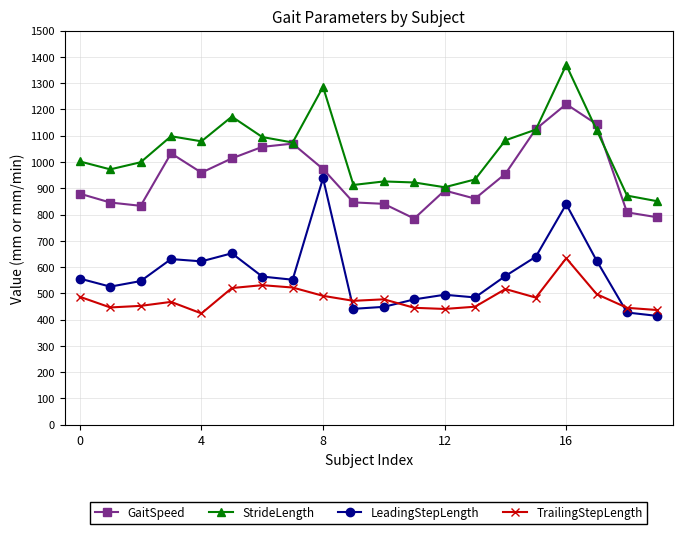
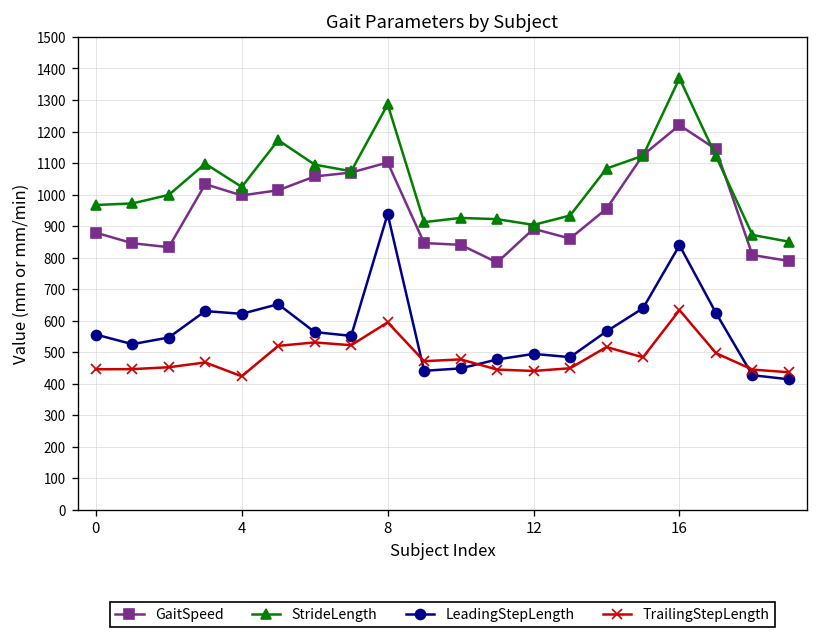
StrideLength, 0: 1000 -> 970
TrailingStepLength, 0: 490 -> 450
GaitSpeed, 4: 960 -> 1000
StrideLength, 4: 1080 -> 1020
GaitSpeed, 8: 970 -> 1100
TrailingStepLength, 8: 490 -> 590
